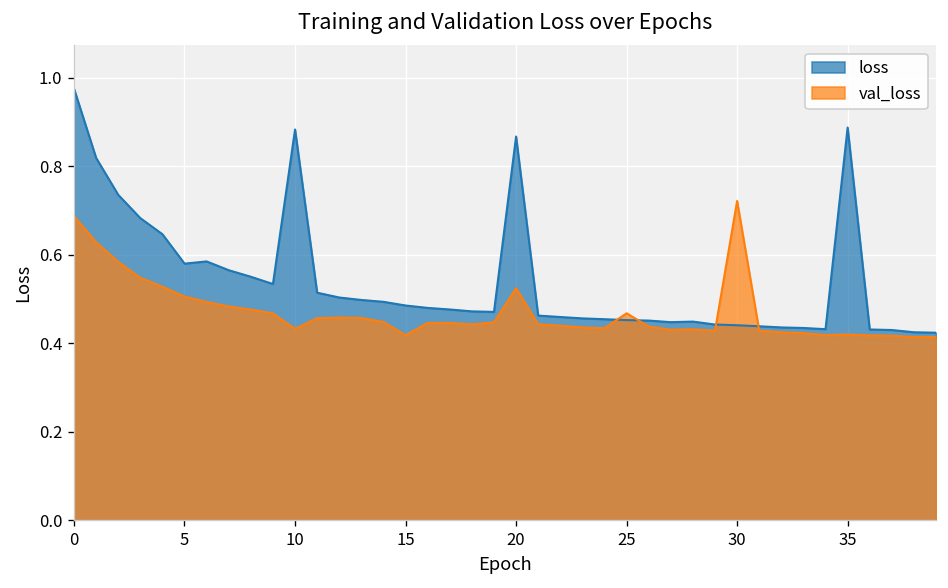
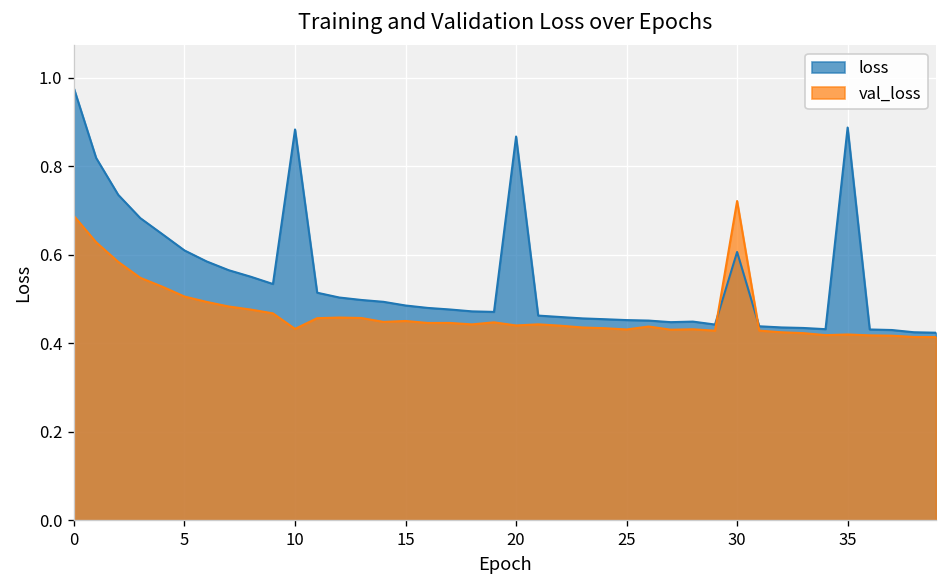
loss, 5: 0.58 -> 0.61
val_loss, 15: 0.42 -> 0.45
val_loss, 20: 0.52 -> 0.44
val_loss, 25: 0.47 -> 0.43
loss, 30: 0.44 -> 0.61
